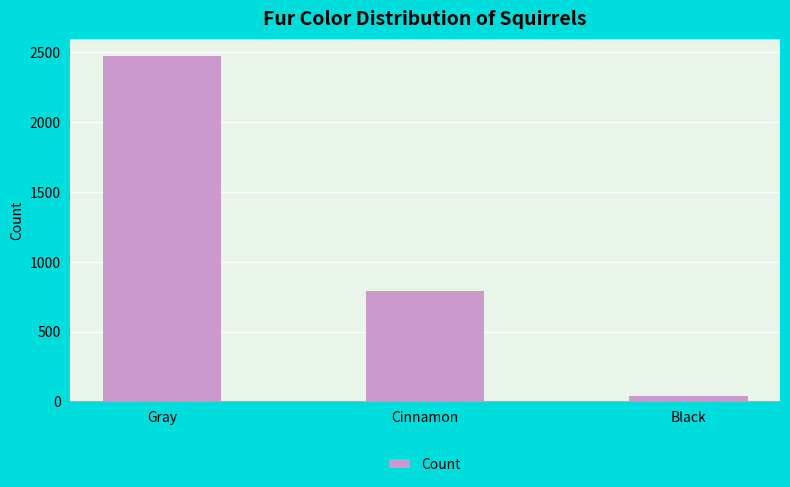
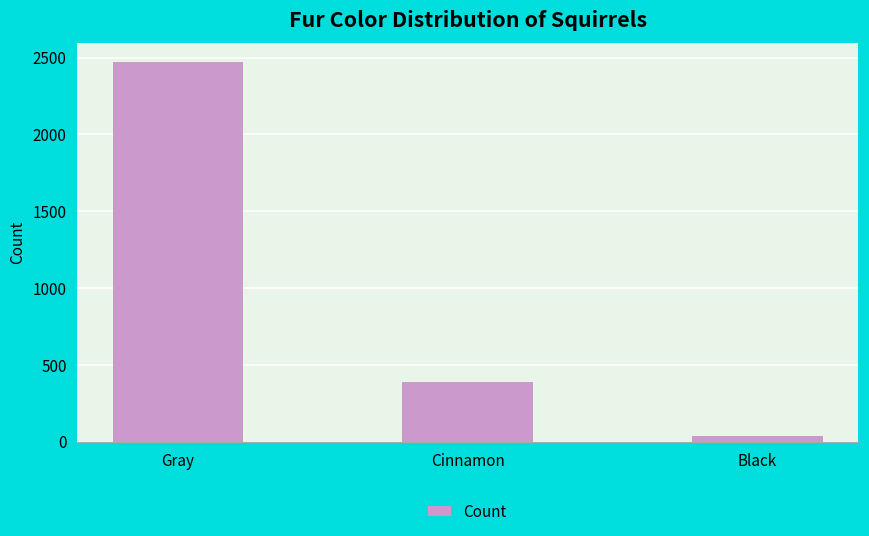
Cinnamon: 790 -> 390
